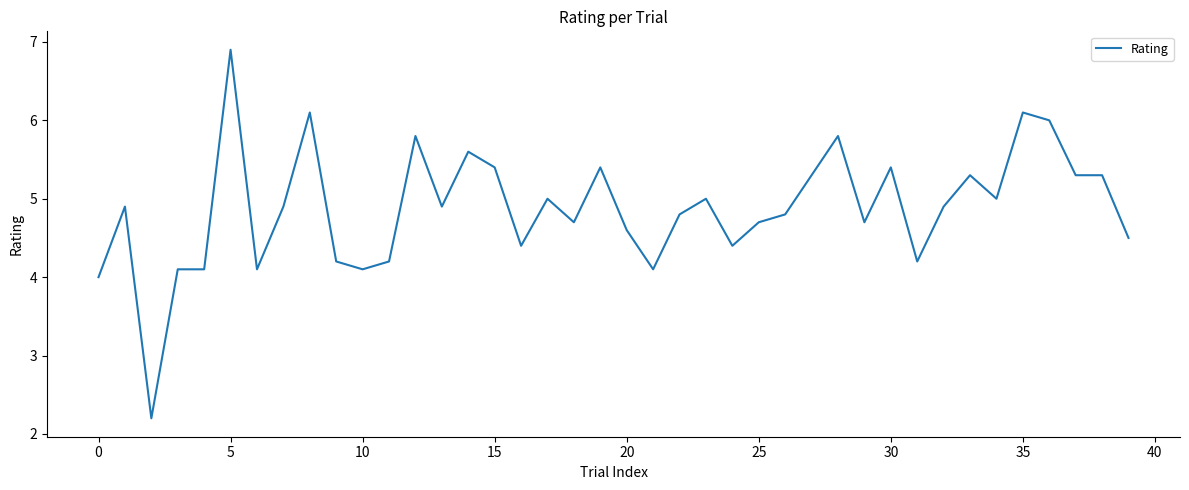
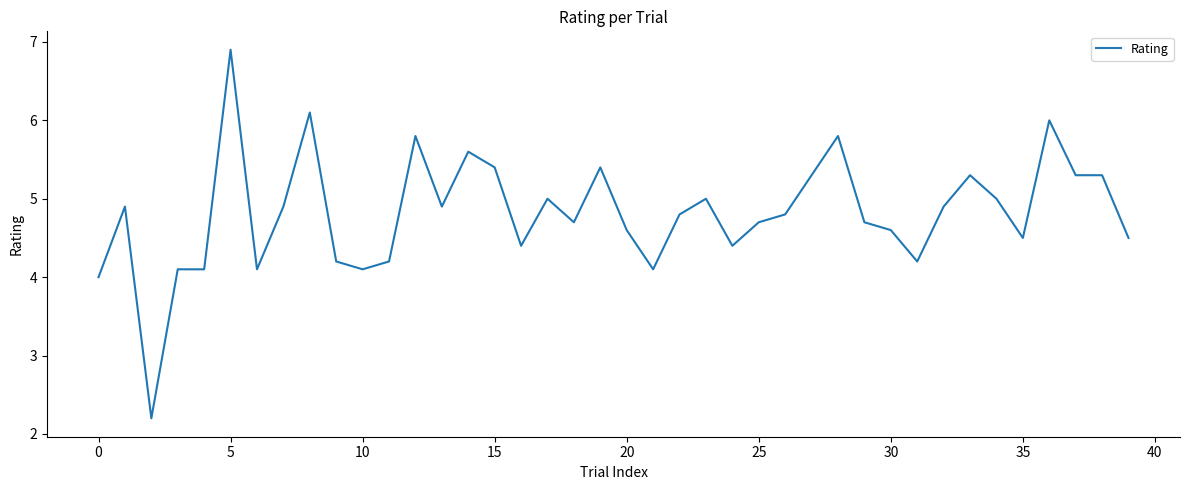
30: 5.4 -> 4.6
35: 6.1 -> 4.5
